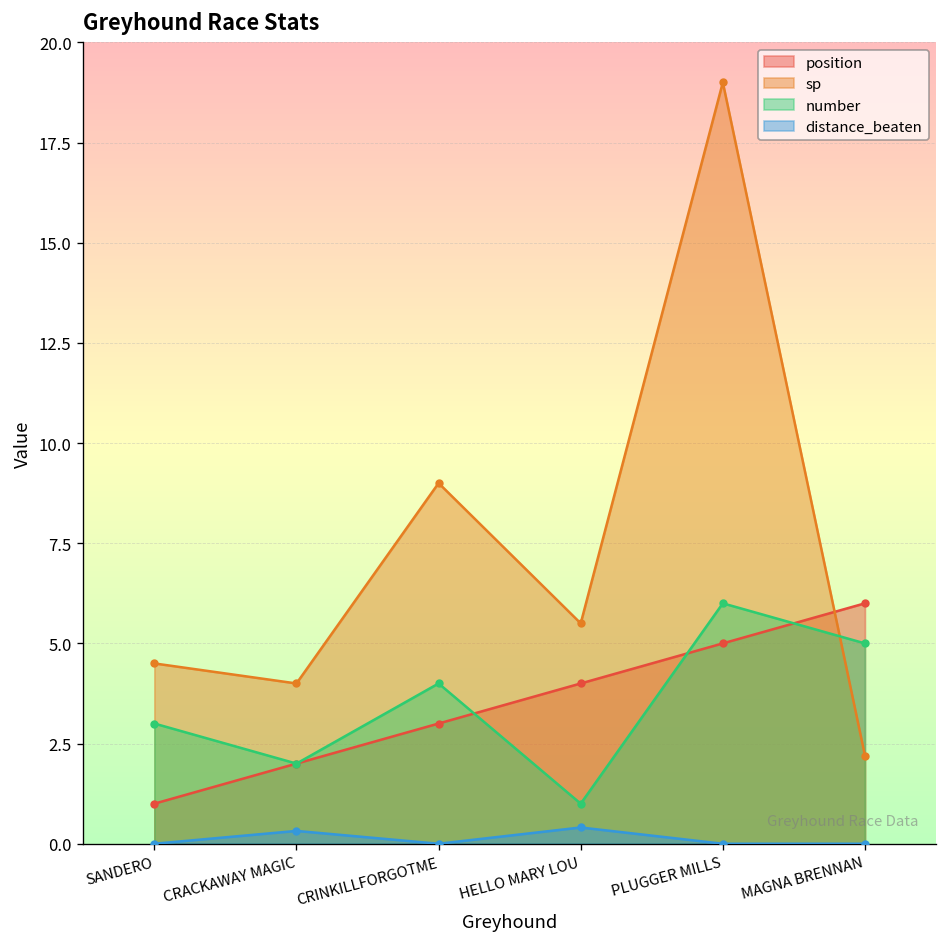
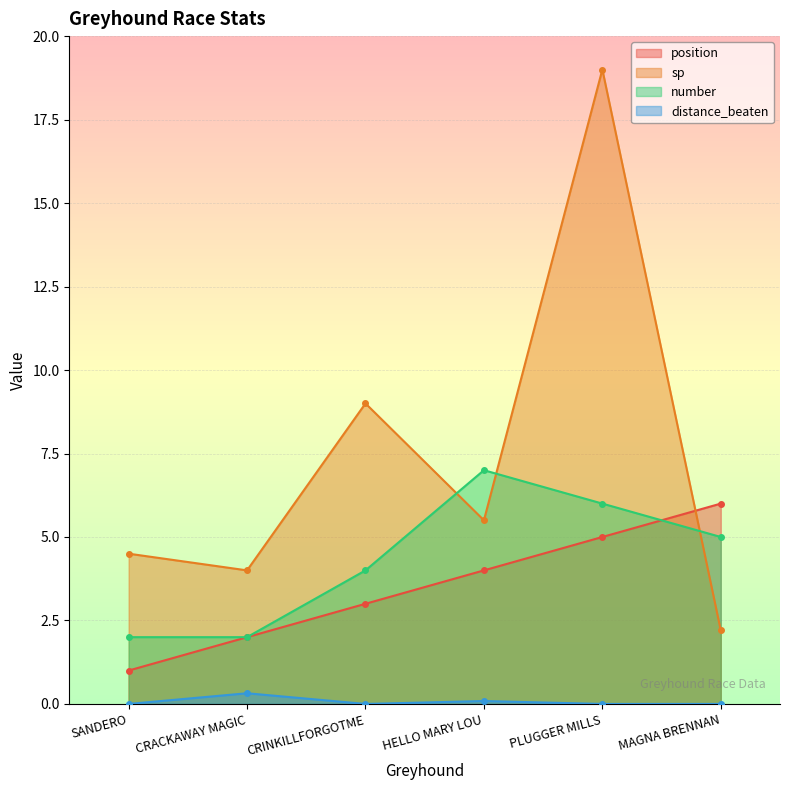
number, SANDERO: 3 -> 2
number, HELLO MARY LOU: 1 -> 7
distance_beaten, HELLO MARY LOU: 0.4 -> 0.1
